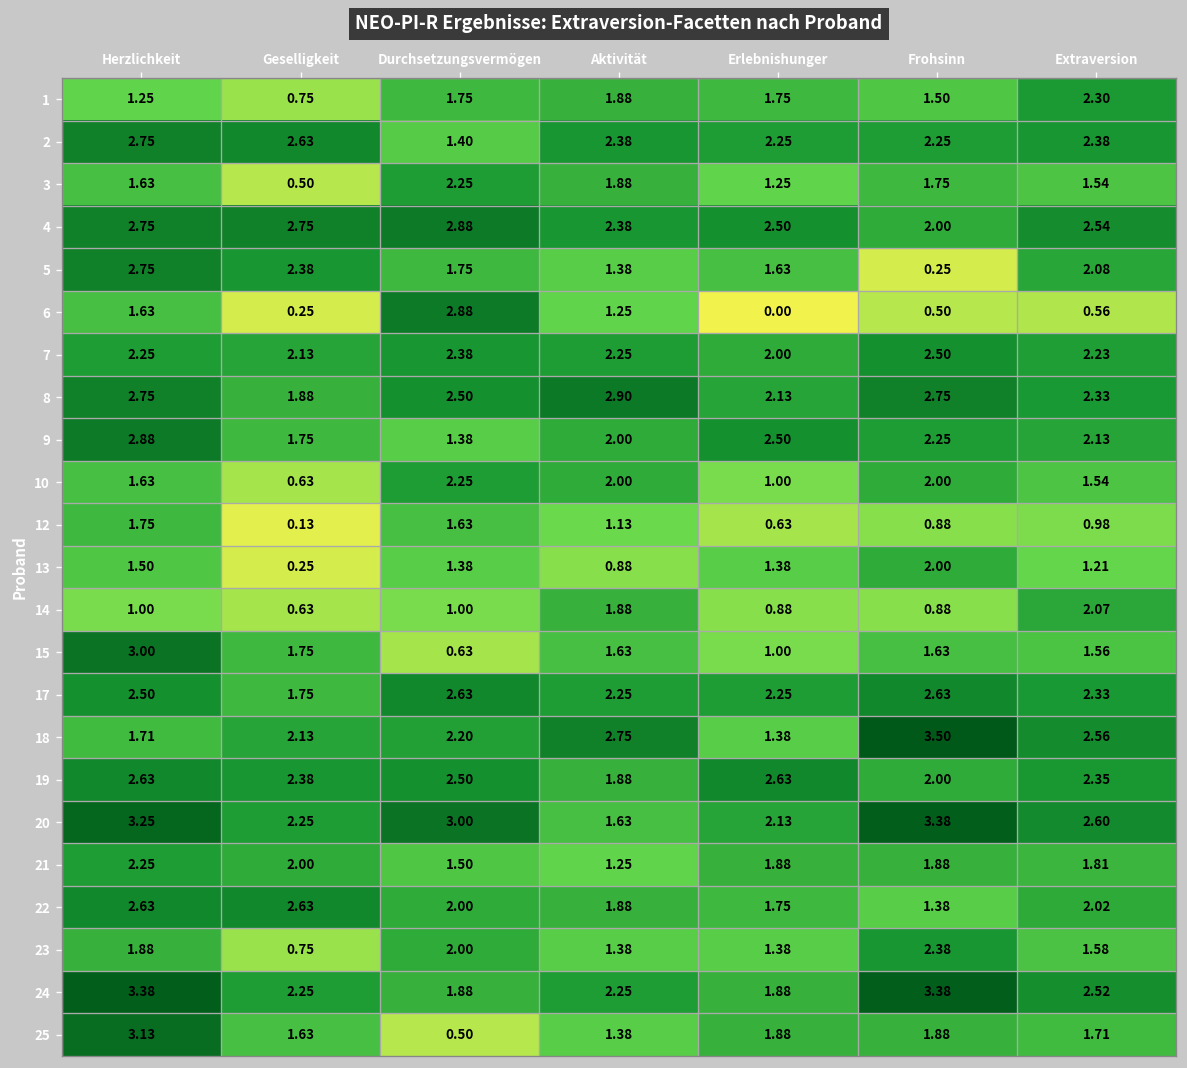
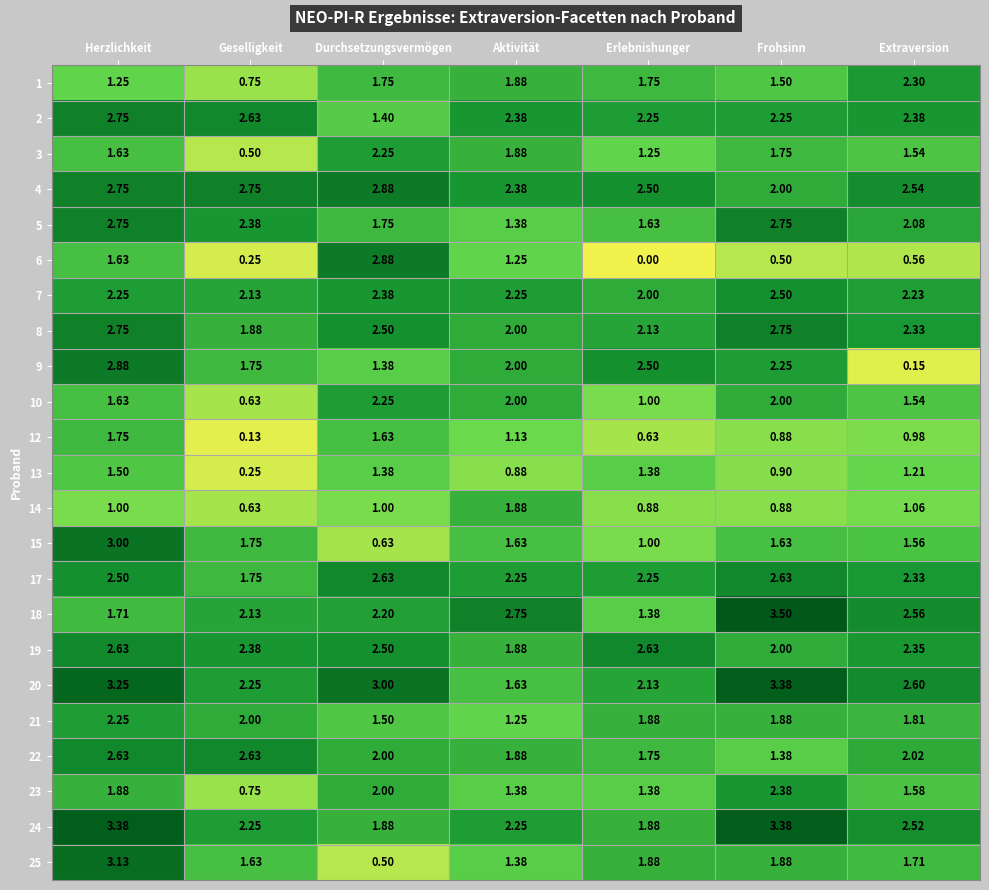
5, Frohsinn: 0.25 -> 2.75
8, Aktivität: 2.90 -> 2.00
9, Extraversion: 2.13 -> 0.15
13, Frohsinn: 2.00 -> 0.90
14, Extraversion: 2.07 -> 1.06
